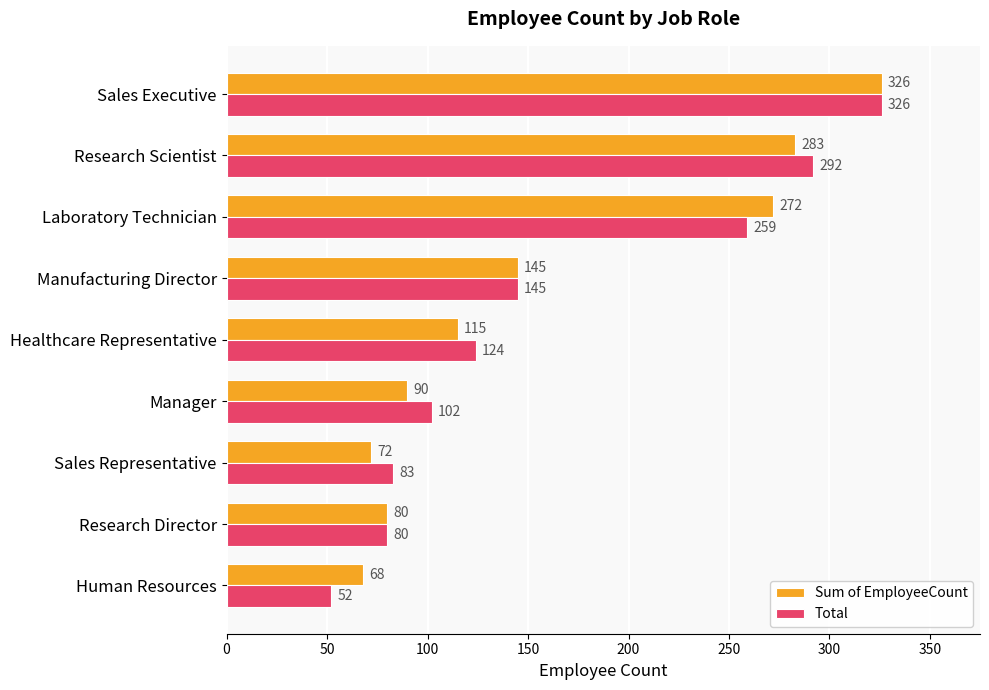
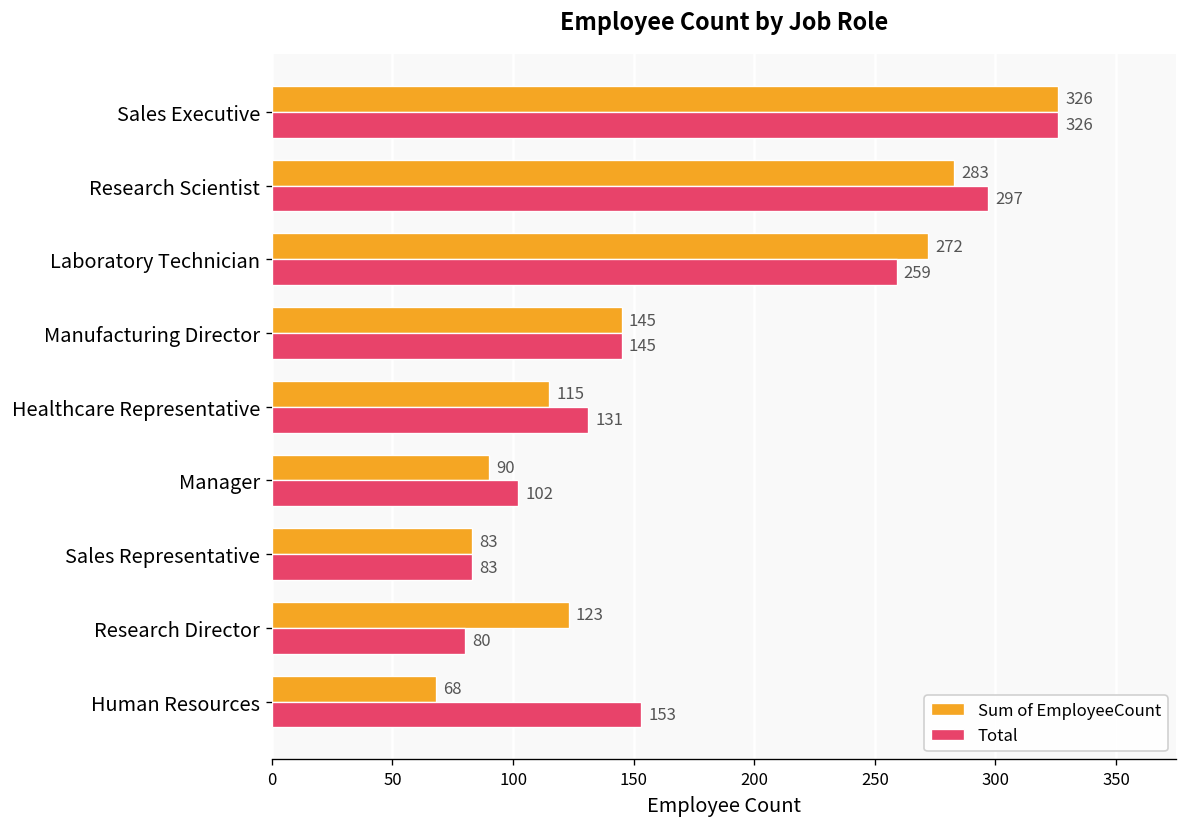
Total, Research Scientist: 292 -> 297
Total, Healthcare Representative: 124 -> 131
Sum of EmployeeCount, Sales Representative: 72 -> 83
Sum of EmployeeCount, Research Director: 80 -> 123
Total, Human Resources: 52 -> 153
